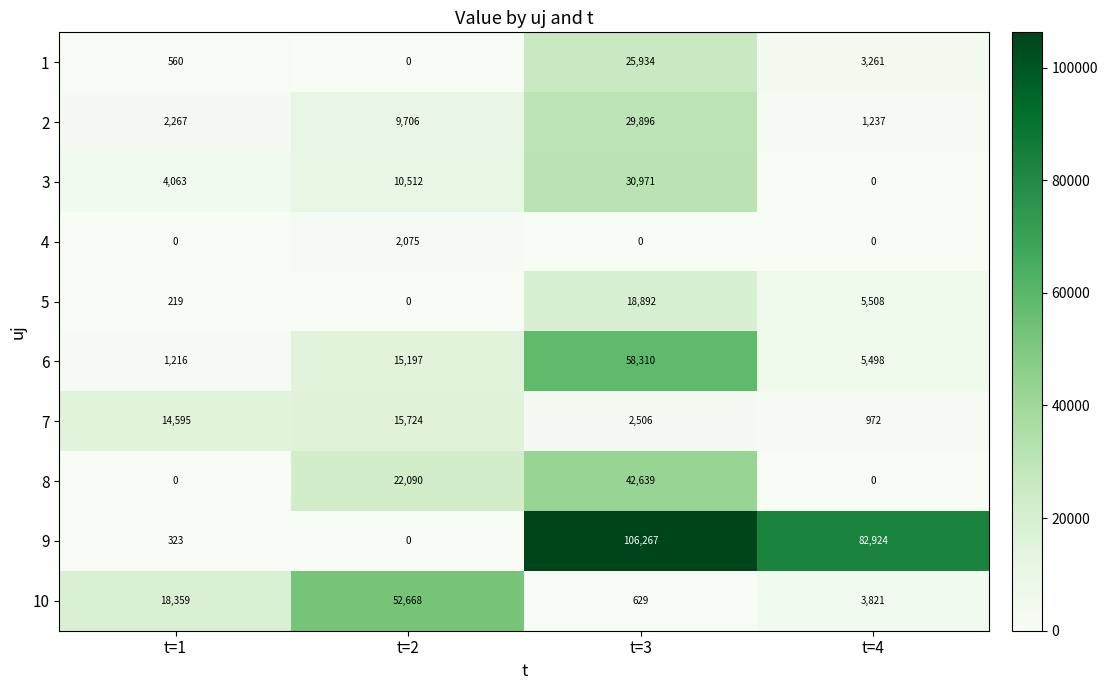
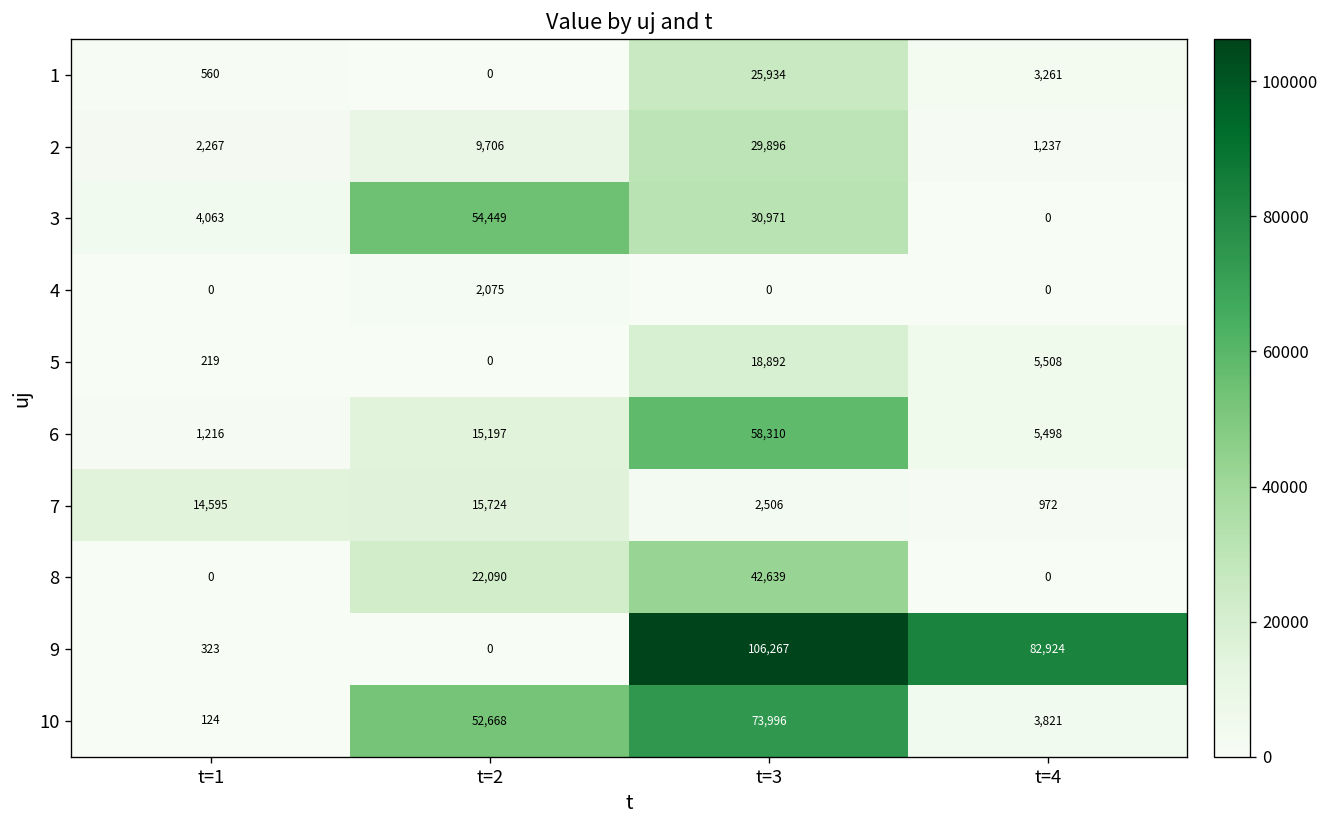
3, t=2: 10,512 -> 54,449
10, t=1: 18,359 -> 124
10, t=3: 629 -> 73,996
